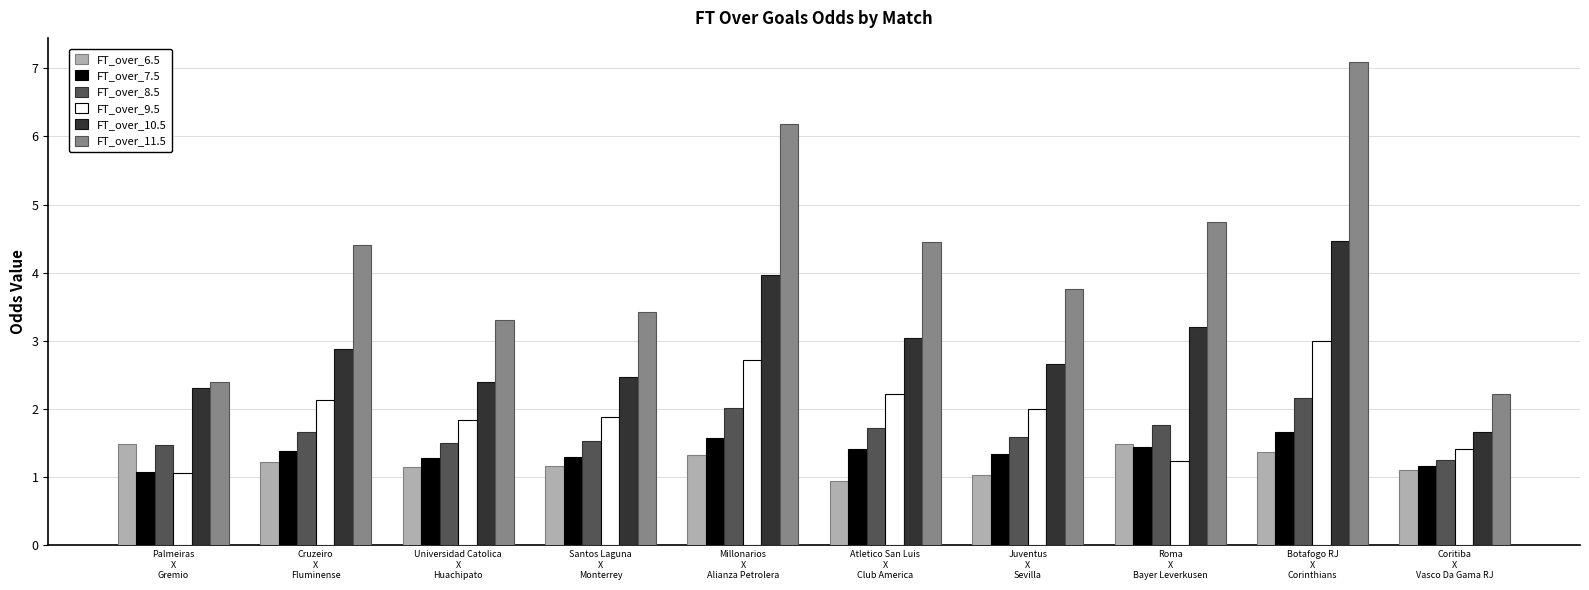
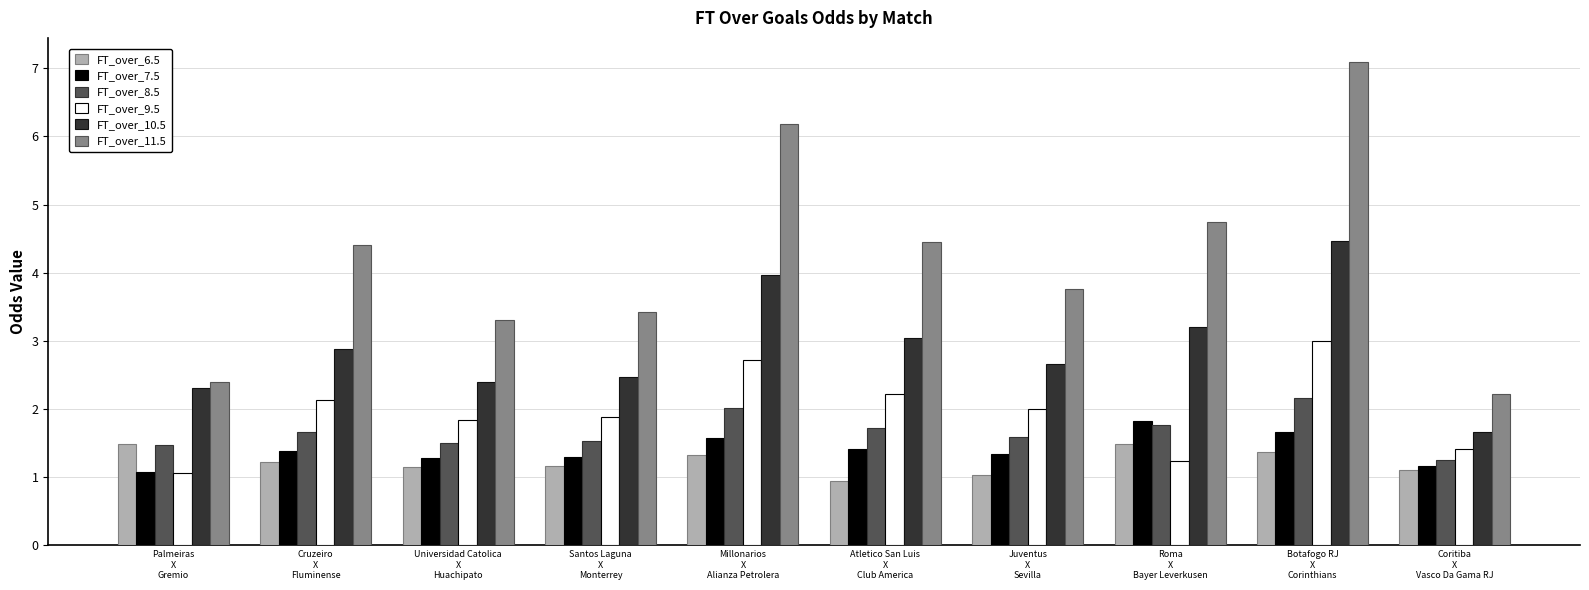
FT_over_7.5, Roma X Bayer Leverkusen: 1.4 -> 1.8
